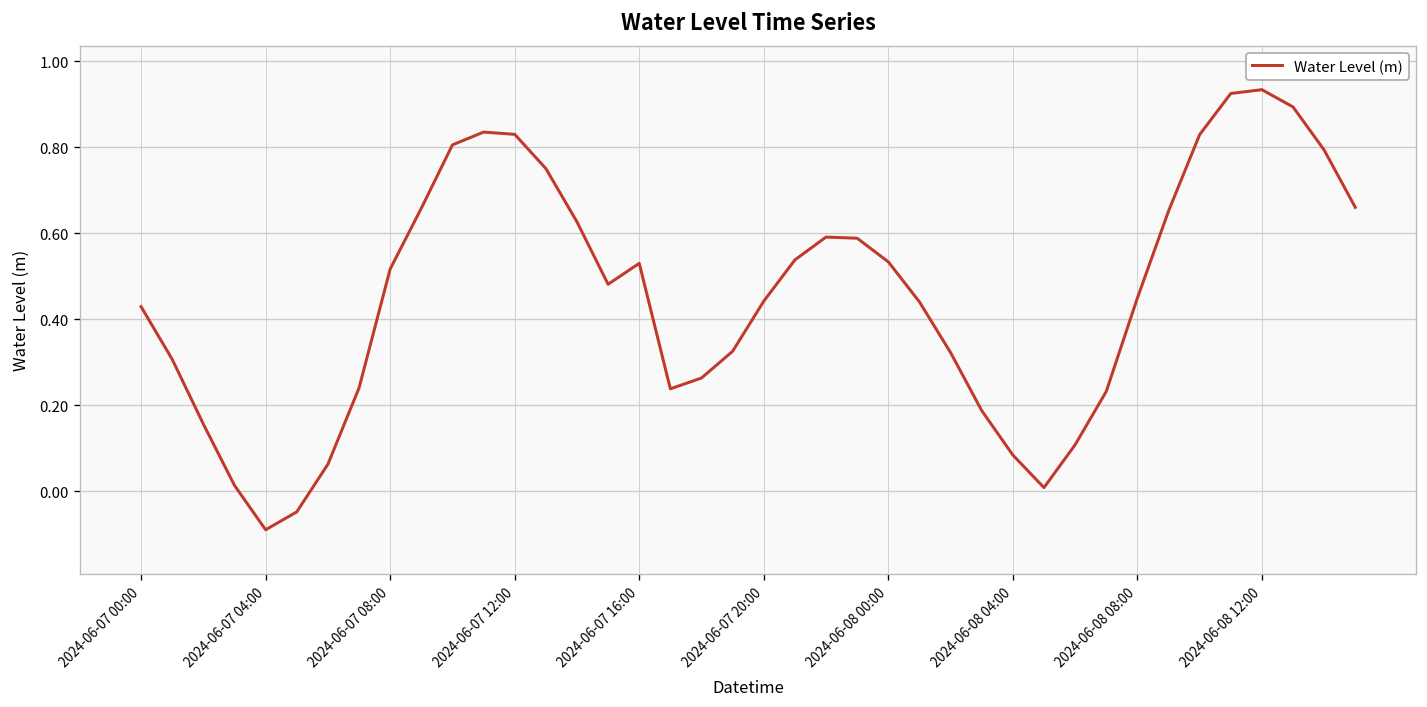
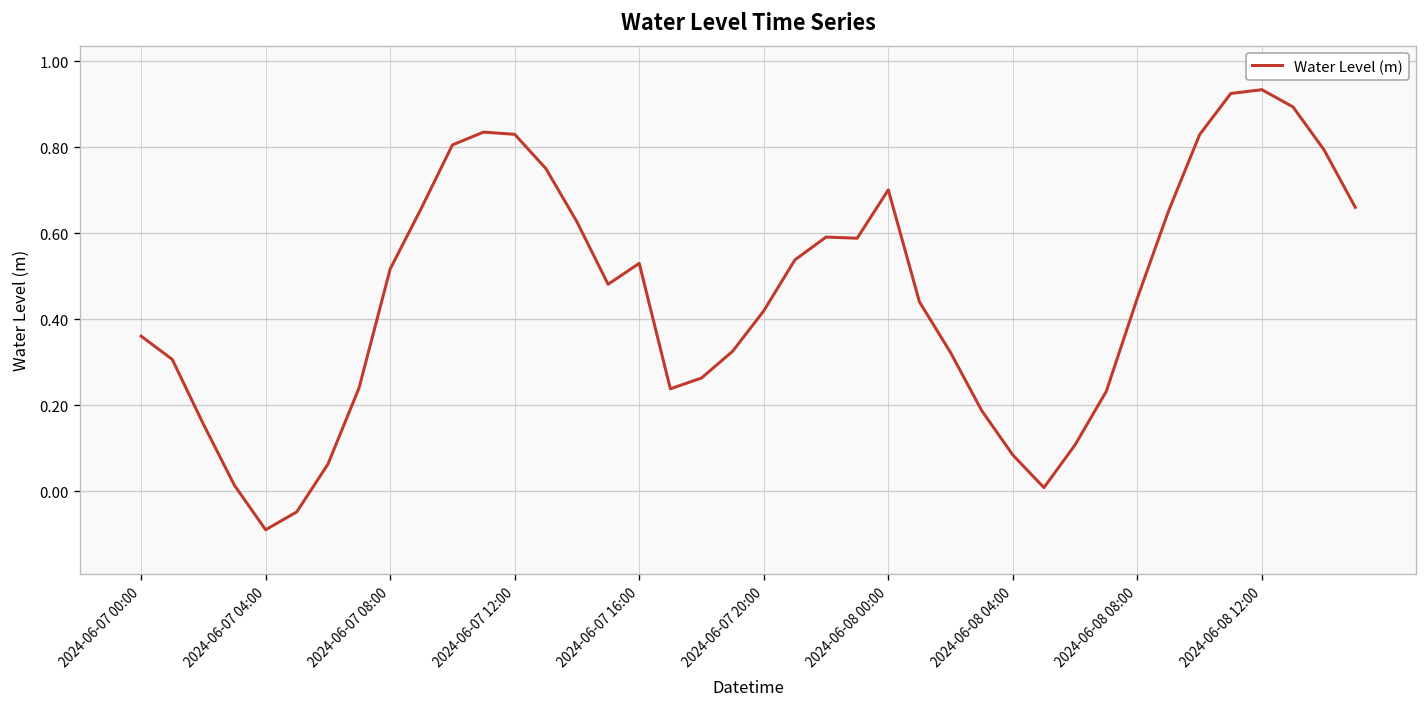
2024-06-07 00:00: 0.43 -> 0.36
2024-06-07 20:00: 0.44 -> 0.42
2024-06-08 00:00: 0.53 -> 0.70
